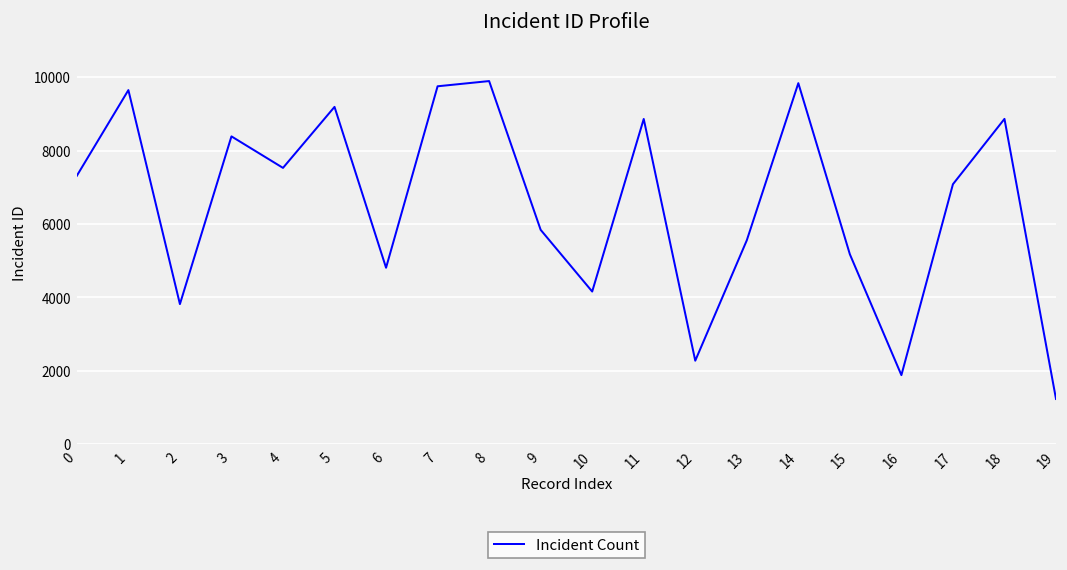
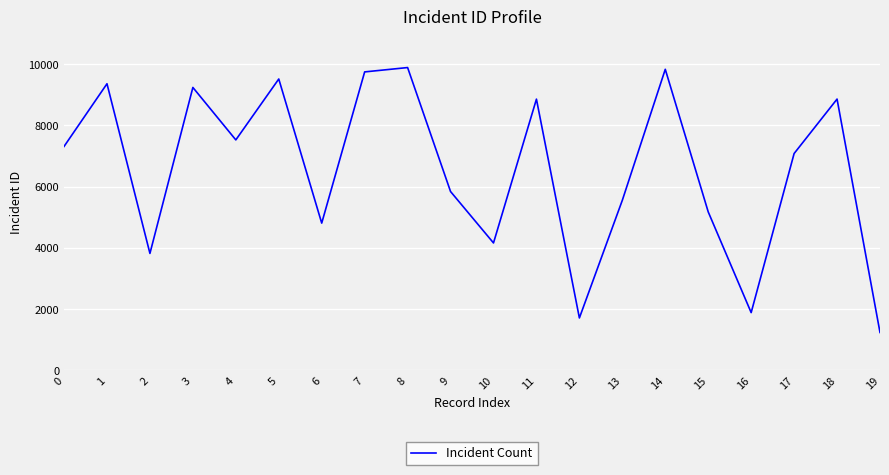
1: 9600 -> 9400
3: 8400 -> 9200
5: 9200 -> 9500
12: 2300 -> 1700
